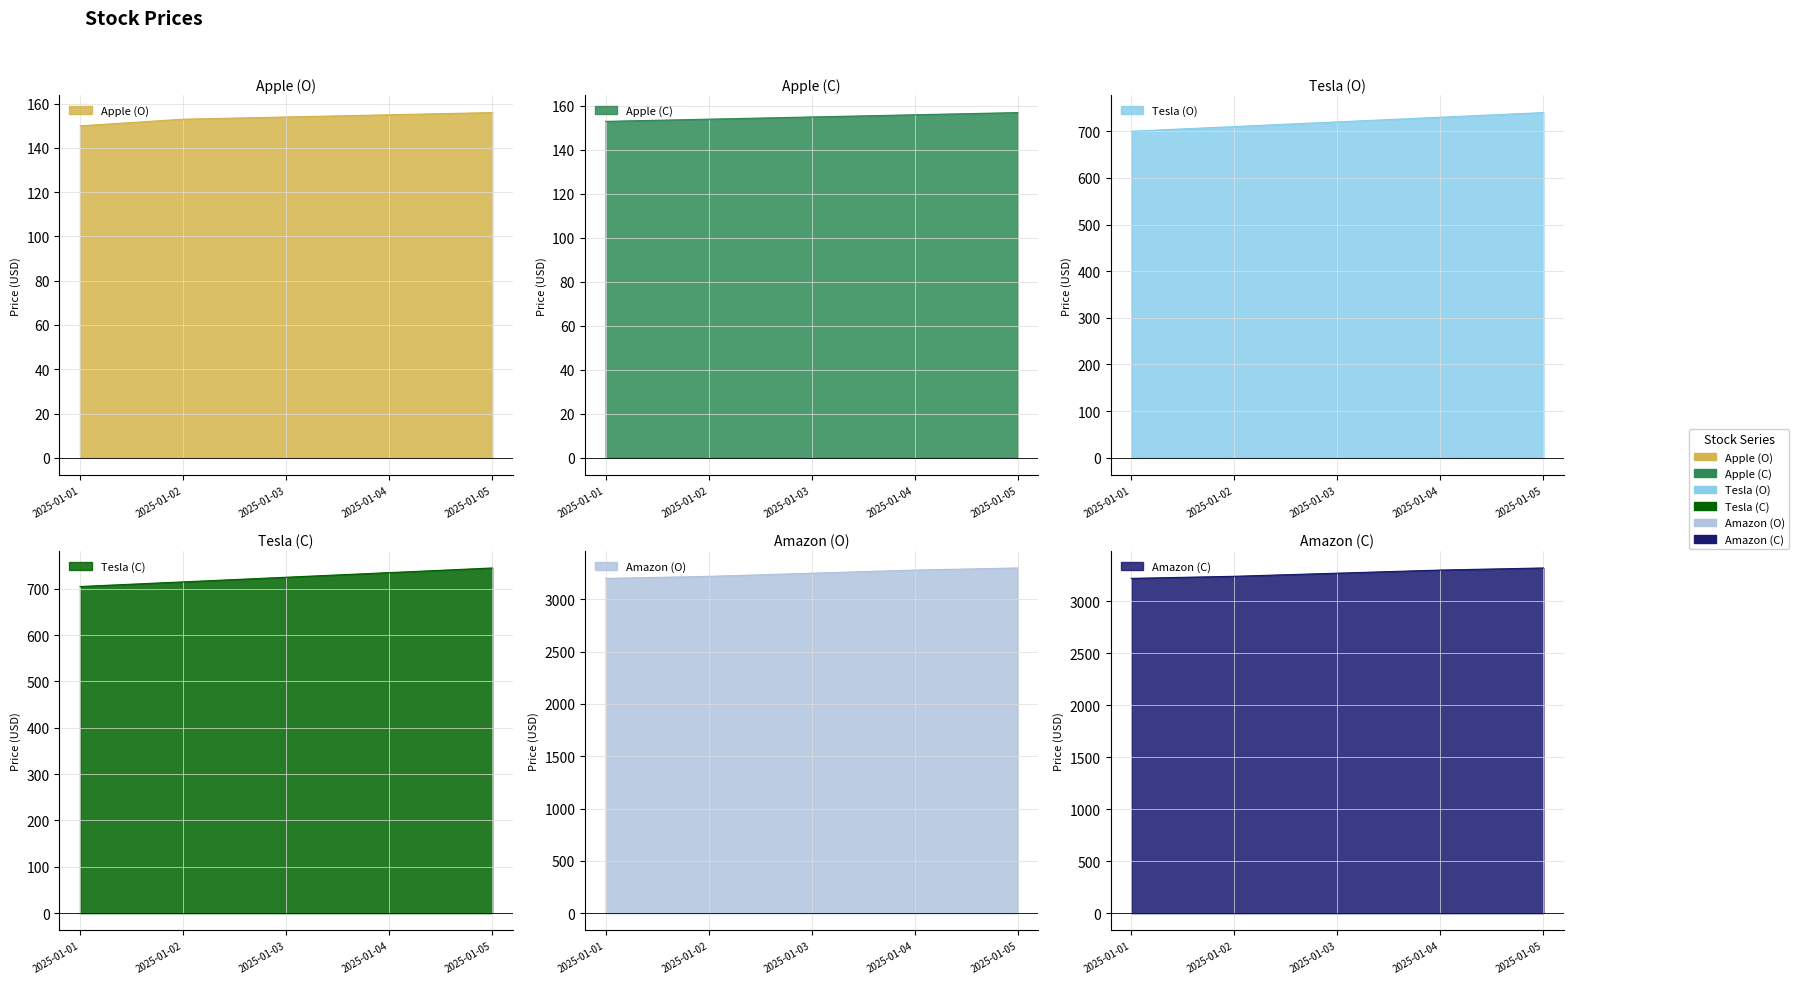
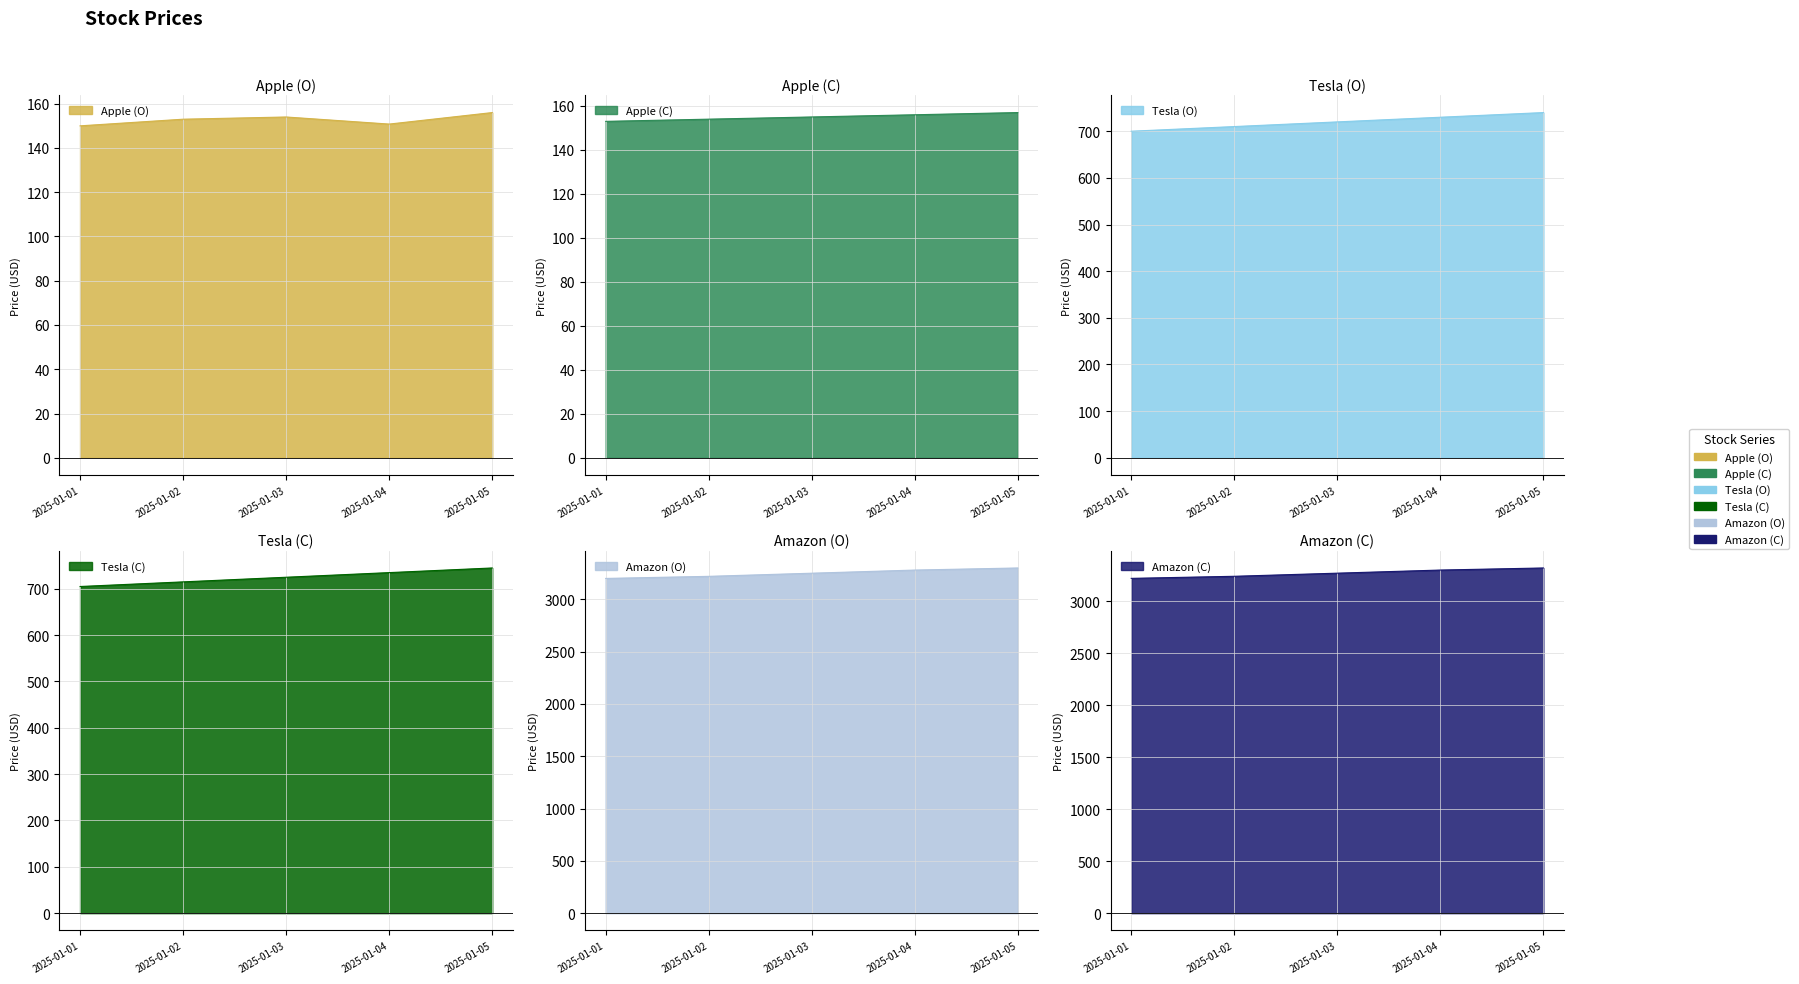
Apple (O), 2025-01-04: 155 -> 151
